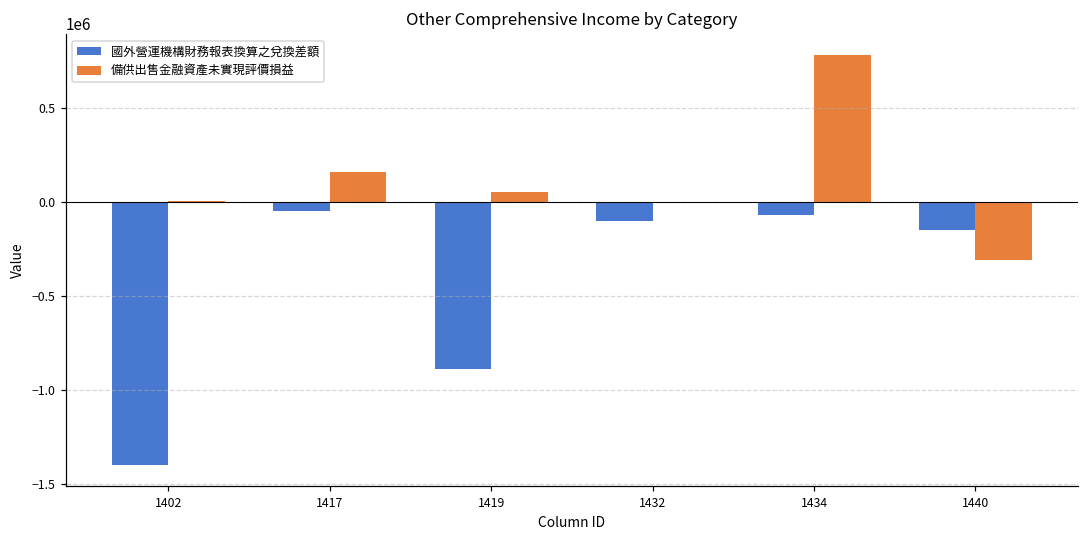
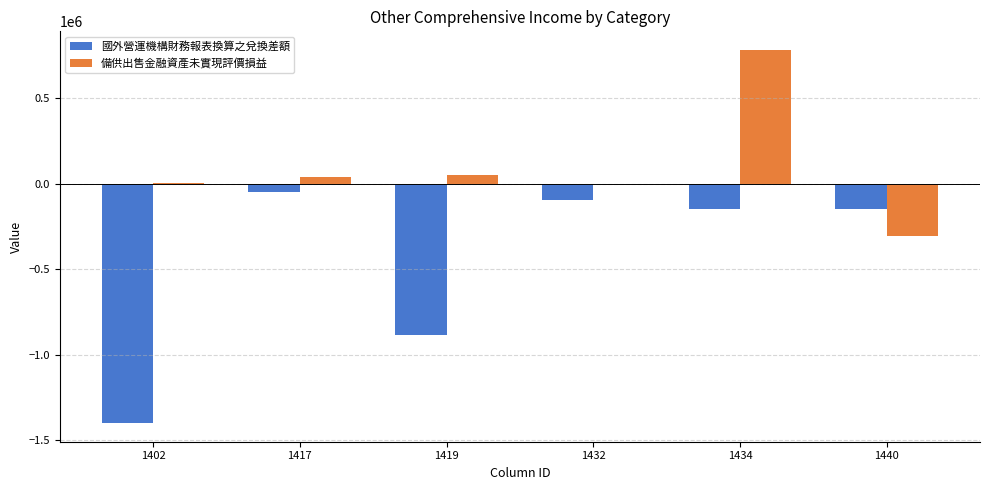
備供出售金融資產未實現評價損益, 1417: 160000 -> 40000
國外營運機構財務報表換算之兌換差額, 1434: -70000 -> -150000
